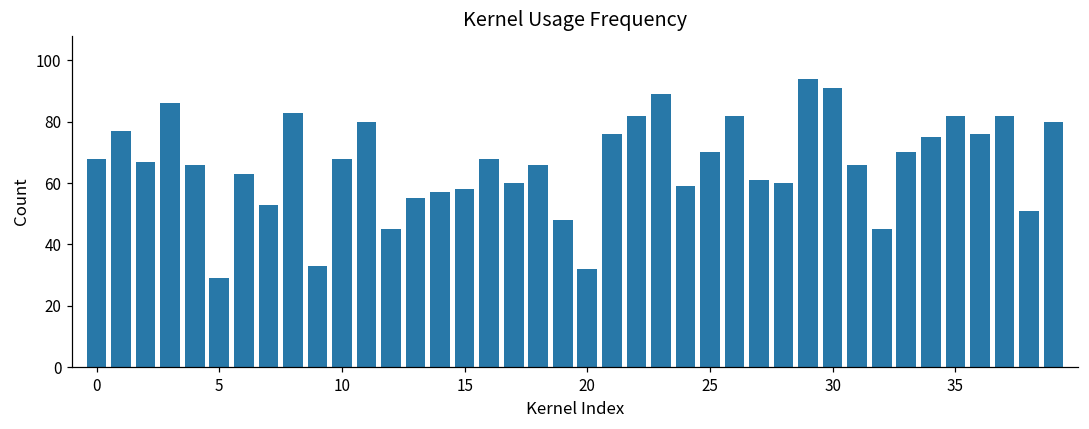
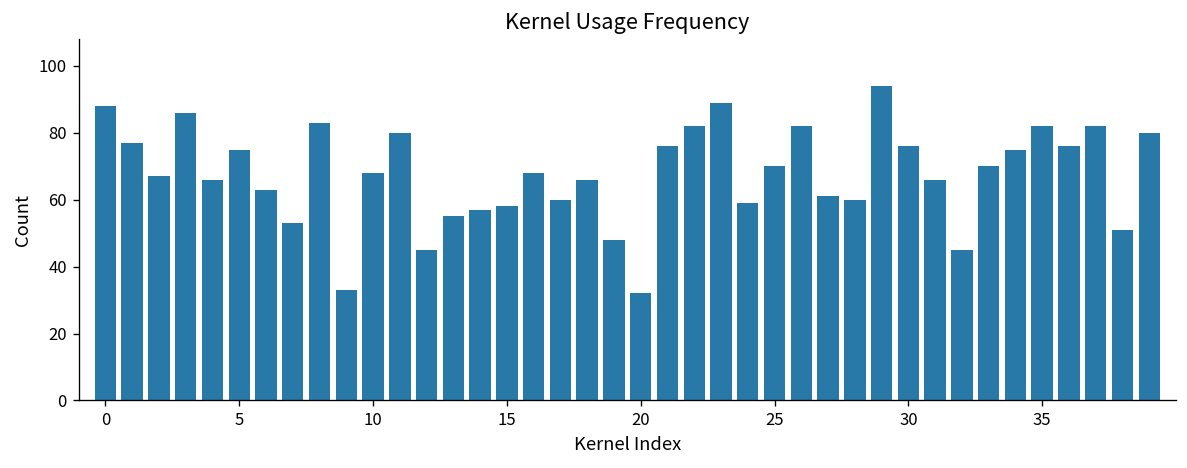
0: 68 -> 88
5: 29 -> 75
30: 91 -> 76
